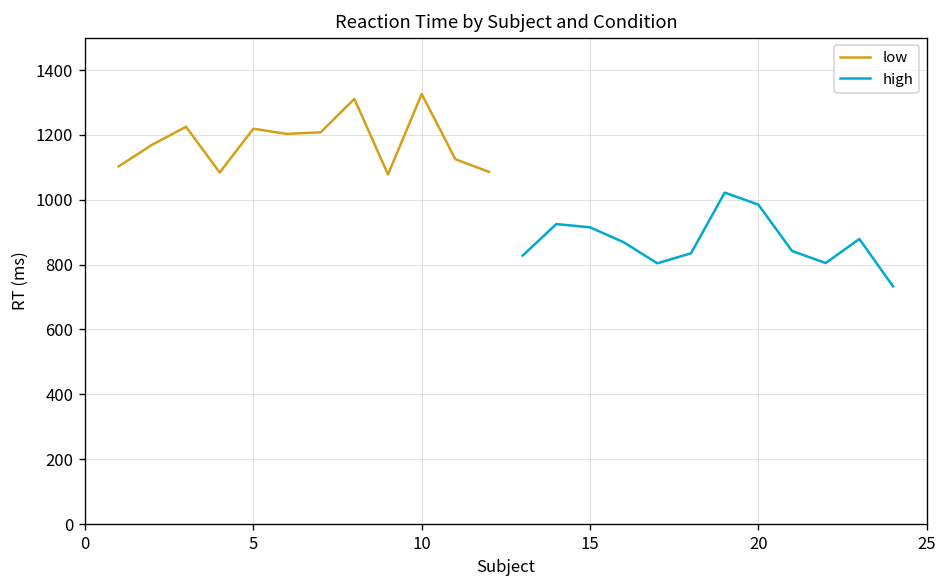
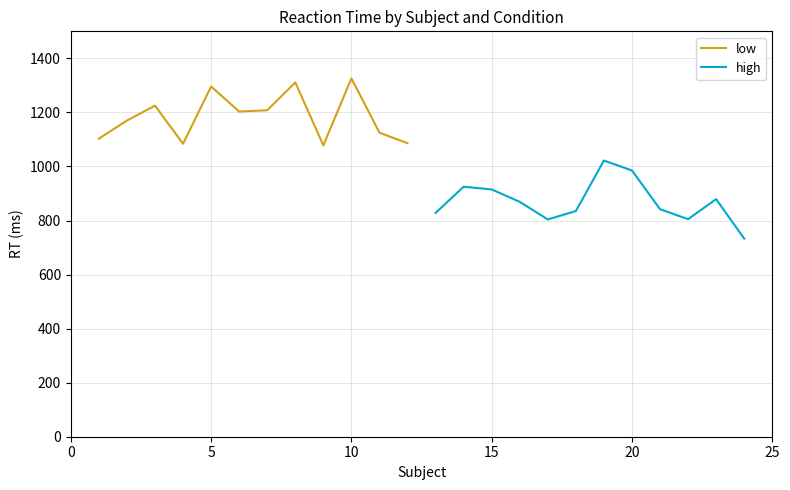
low, 5: 1220 -> 1300
